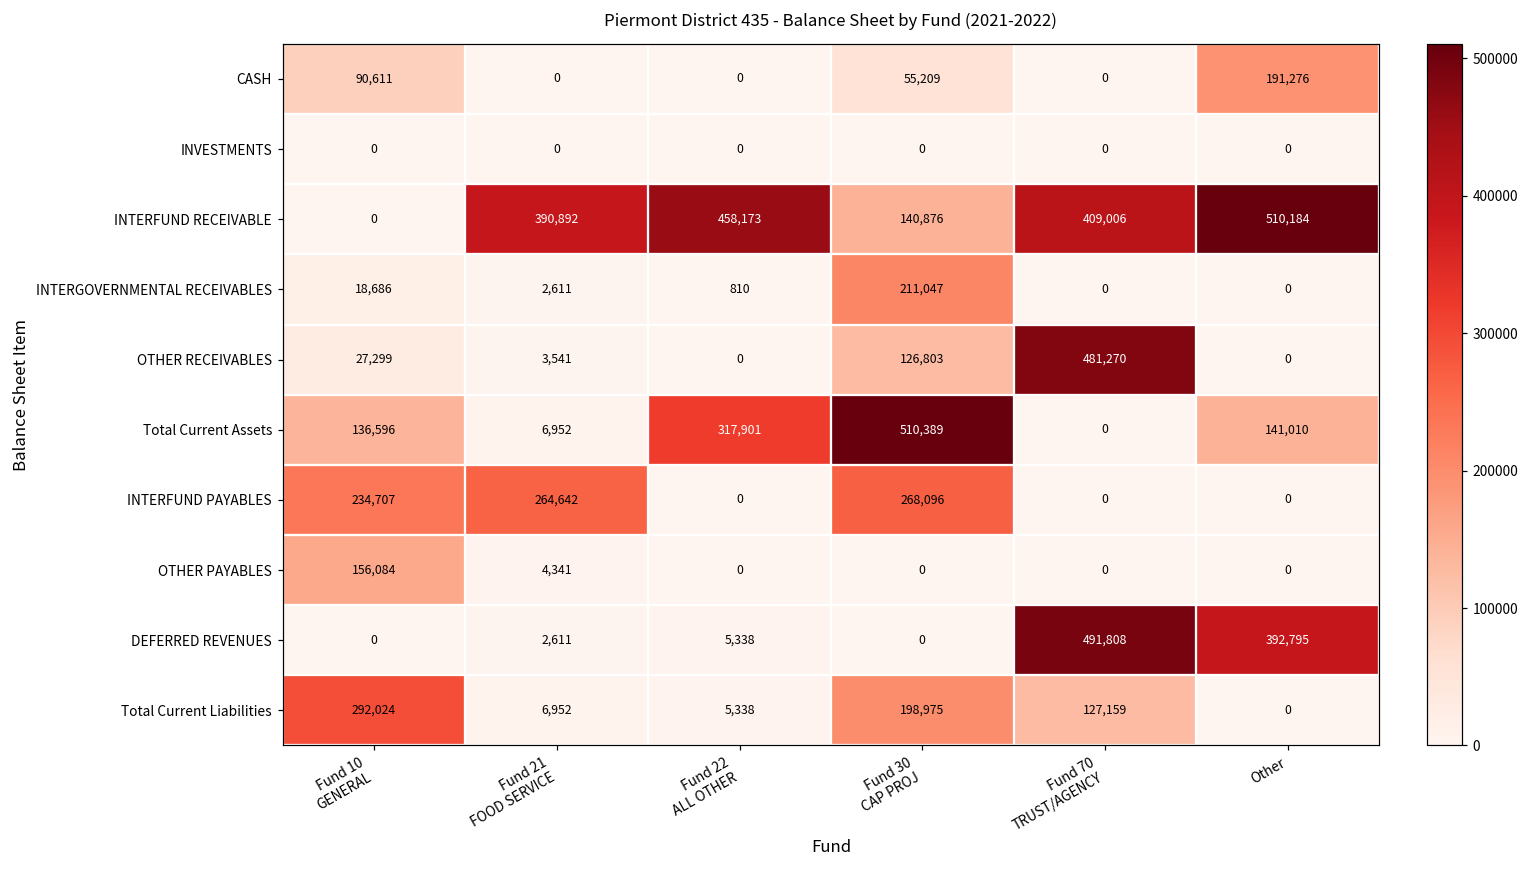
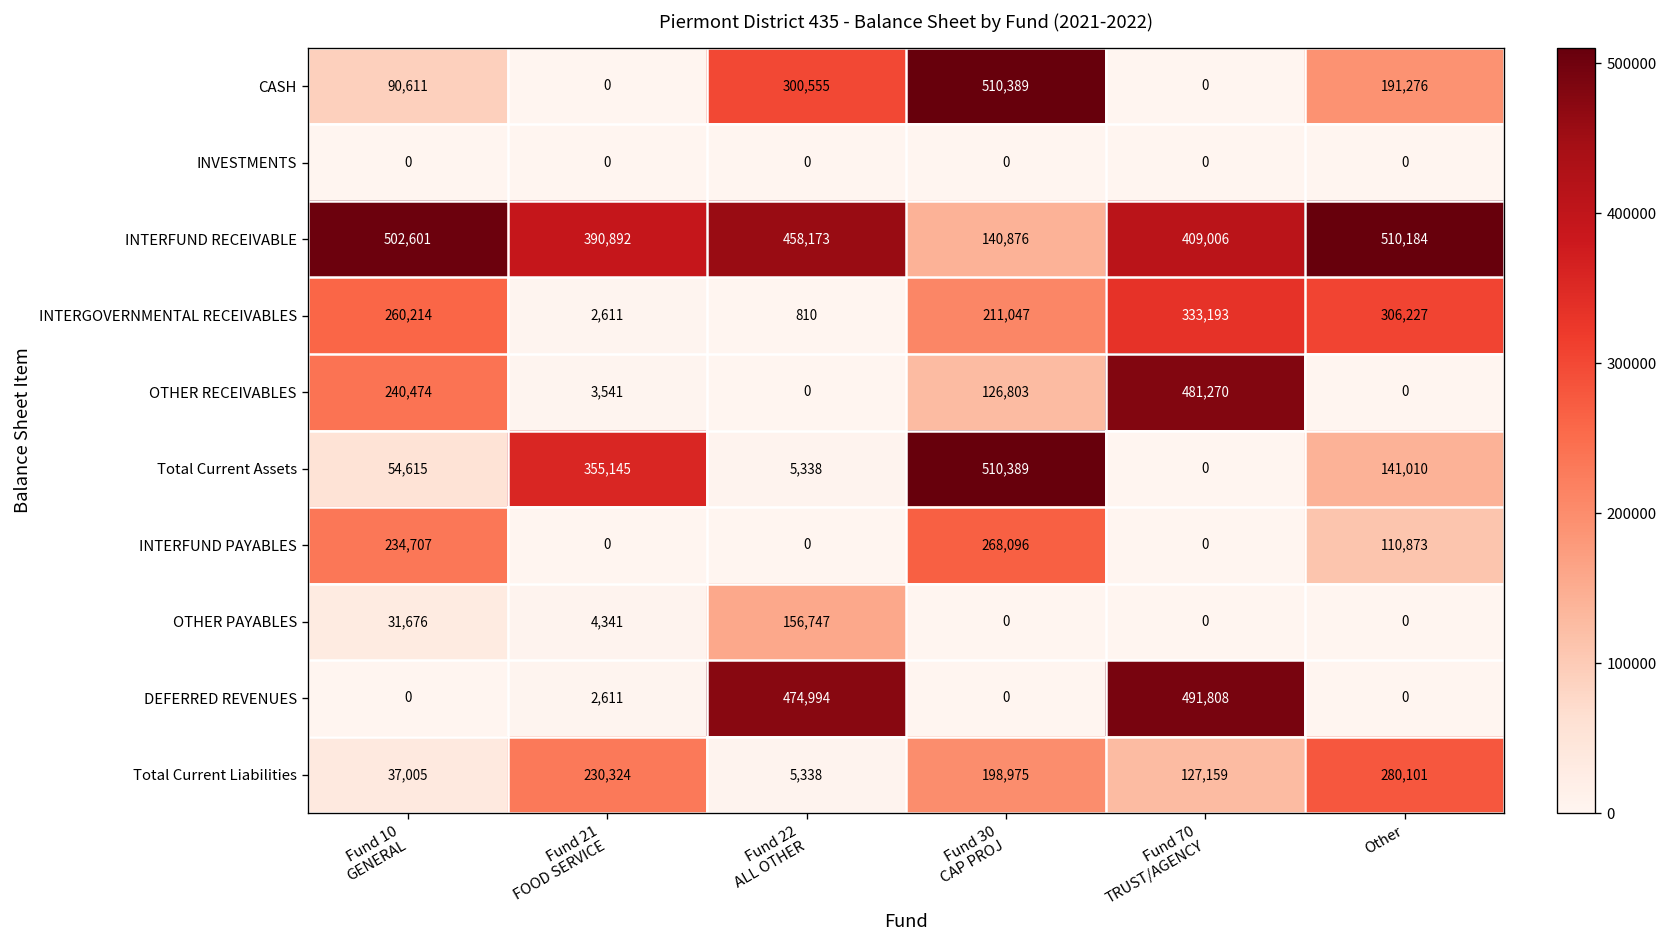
CASH, Fund 22 ALL OTHER: 0 -> 300,555
CASH, Fund 30 CAP PROJ: 55,209 -> 510,389
INTERFUND RECEIVABLE, Fund 10 GENERAL: 0 -> 502,601
INTERGOVERNMENTAL RECEIVABLES, Fund 10 GENERAL: 18,686 -> 260,214
INTERGOVERNMENTAL RECEIVABLES, Fund 70 TRUST/AGENCY: 0 -> 333,193
INTERGOVERNMENTAL RECEIVABLES, Other: 0 -> 306,227
OTHER RECEIVABLES, Fund 10 GENERAL: 27,299 -> 240,474
Total Current Assets, Fund 10 GENERAL: 136,596 -> 54,615
Total Current Assets, Fund 21 FOOD SERVICE: 6,952 -> 355,145
Total Current Assets, Fund 22 ALL OTHER: 317,901 -> 5,338
INTERFUND PAYABLES, Fund 21 FOOD SERVICE: 264,642 -> 0
INTERFUND PAYABLES, Other: 0 -> 110,873
OTHER PAYABLES, Fund 10 GENERAL: 156,084 -> 31,676
OTHER PAYABLES, Fund 22 ALL OTHER: 0 -> 156,747
DEFERRED REVENUES, Fund 22 ALL OTHER: 5,338 -> 474,994
DEFERRED REVENUES, Other: 392,795 -> 0
Total Current Liabilities, Fund 10 GENERAL: 292,024 -> 37,005
Total Current Liabilities, Fund 21 FOOD SERVICE: 6,952 -> 230,324
Total Current Liabilities, Other: 0 -> 280,101
